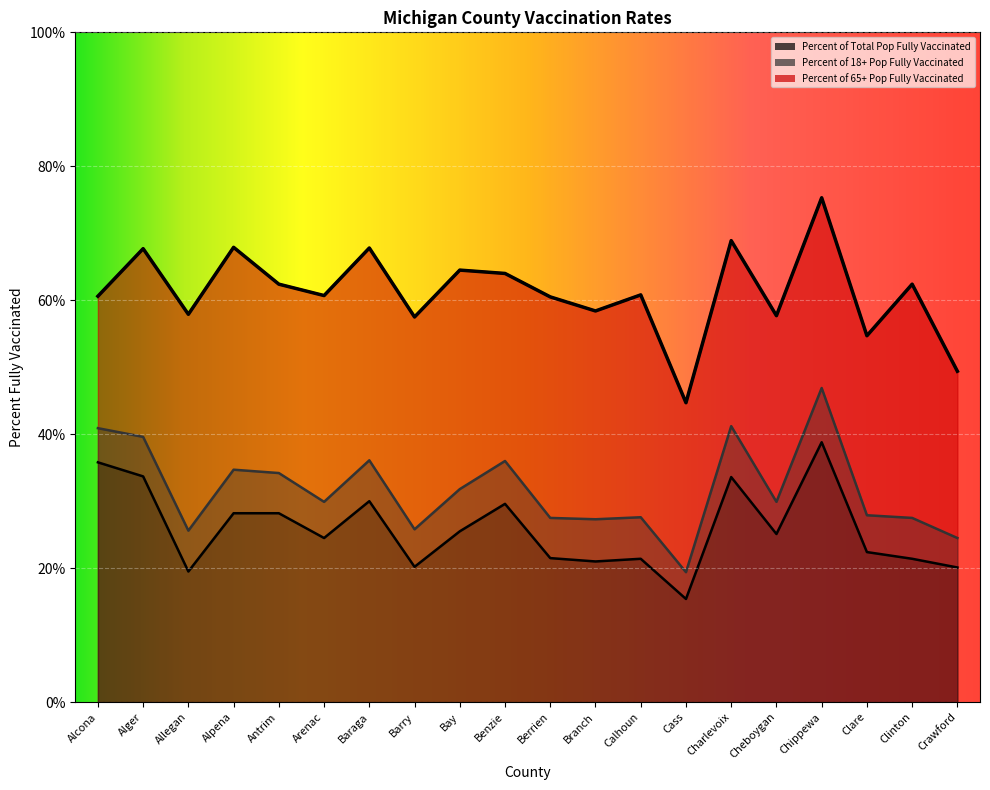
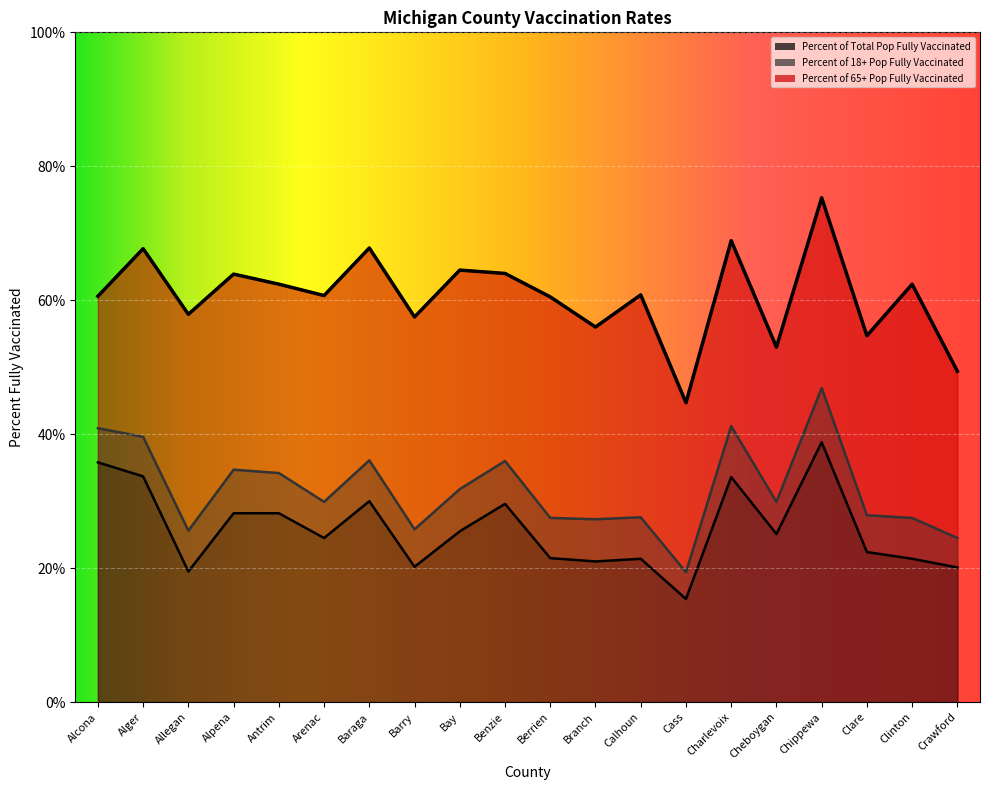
Percent of 65+ Pop Fully Vaccinated, Alpena: 68% -> 64%
Percent of 65+ Pop Fully Vaccinated, Branch: 58% -> 56%
Percent of 65+ Pop Fully Vaccinated, Cheboygan: 58% -> 53%
